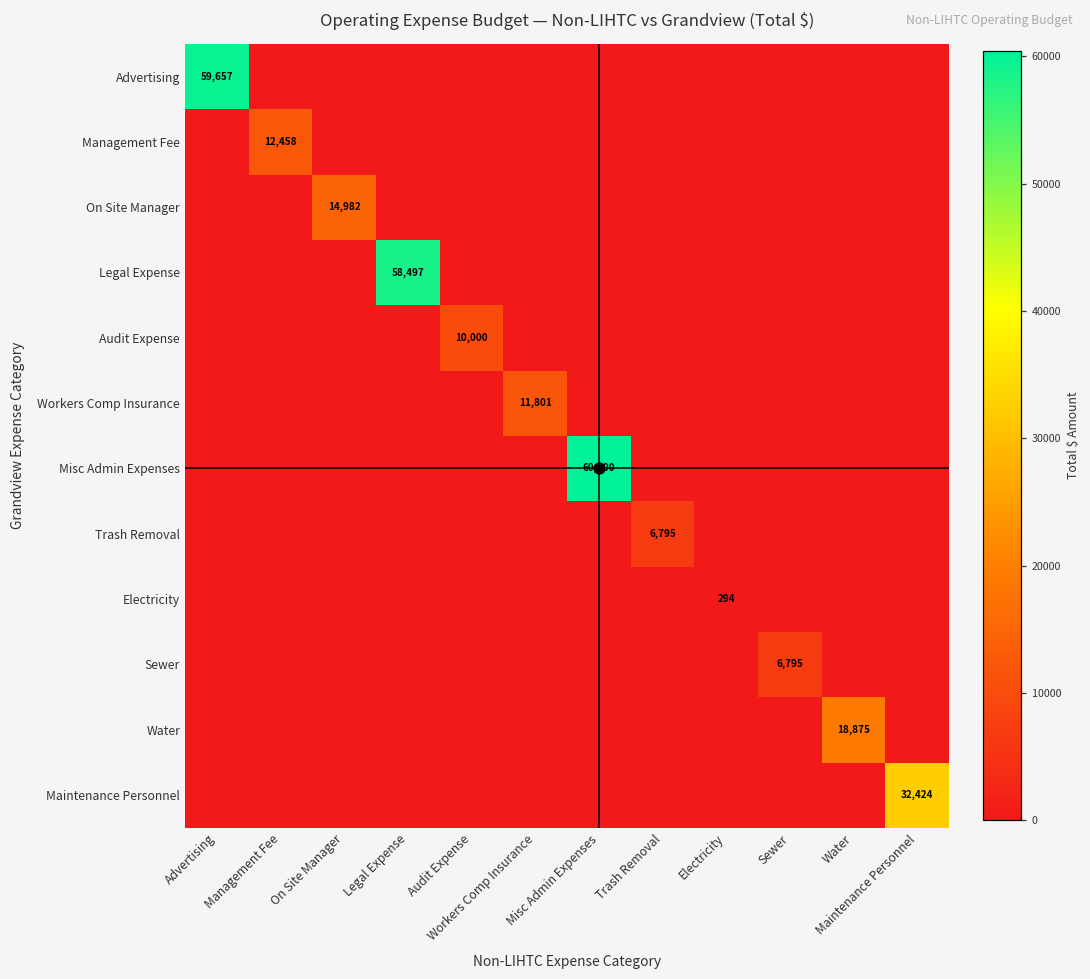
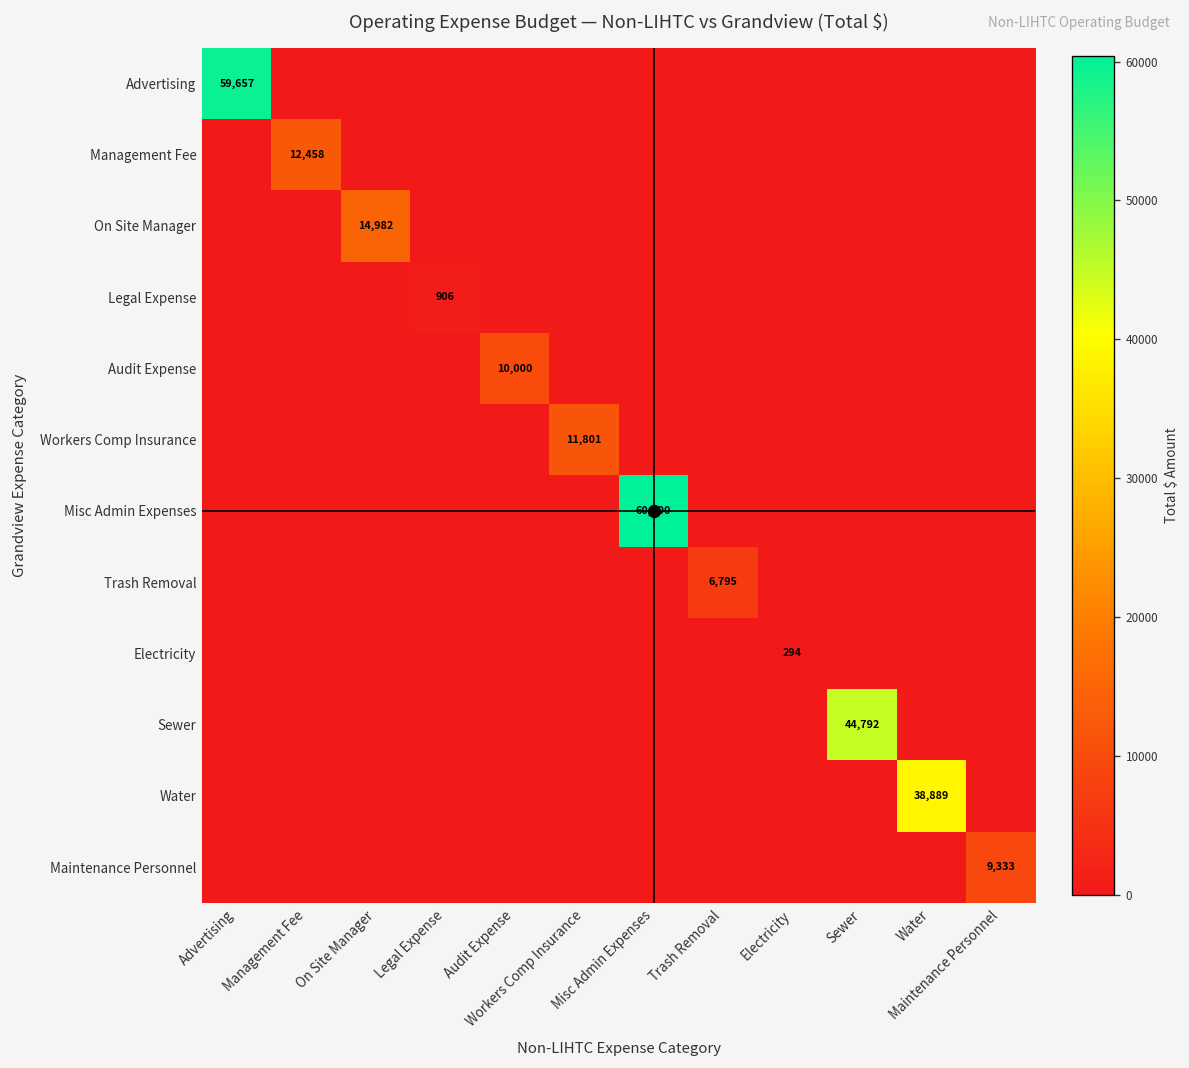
Legal Expense, Legal Expense: 58,497 -> 906
Sewer, Sewer: 6,795 -> 44,792
Water, Water: 18,875 -> 38,889
Maintenance Personnel, Maintenance Personnel: 32,424 -> 9,333
